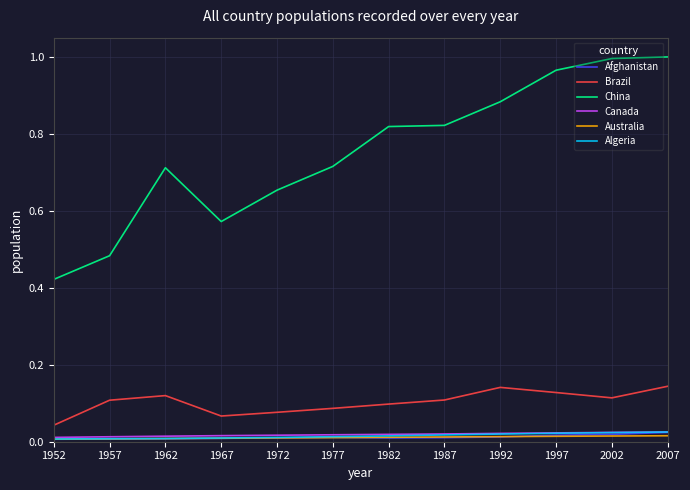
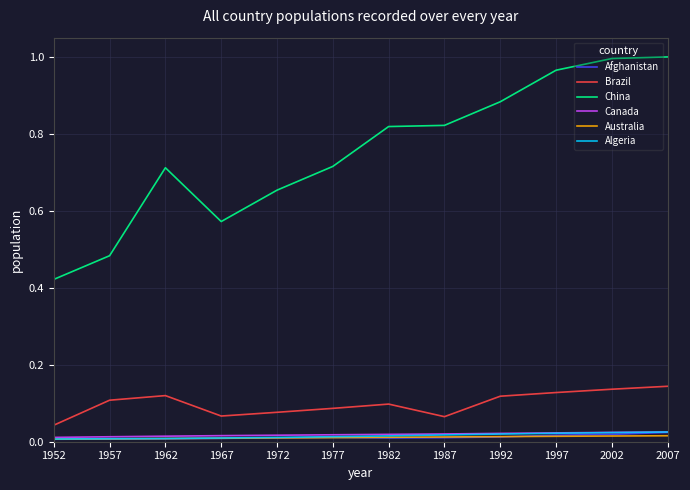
Brazil, 1987: 0.11 -> 0.07
Brazil, 1992: 0.14 -> 0.12
Brazil, 2002: 0.11 -> 0.14
